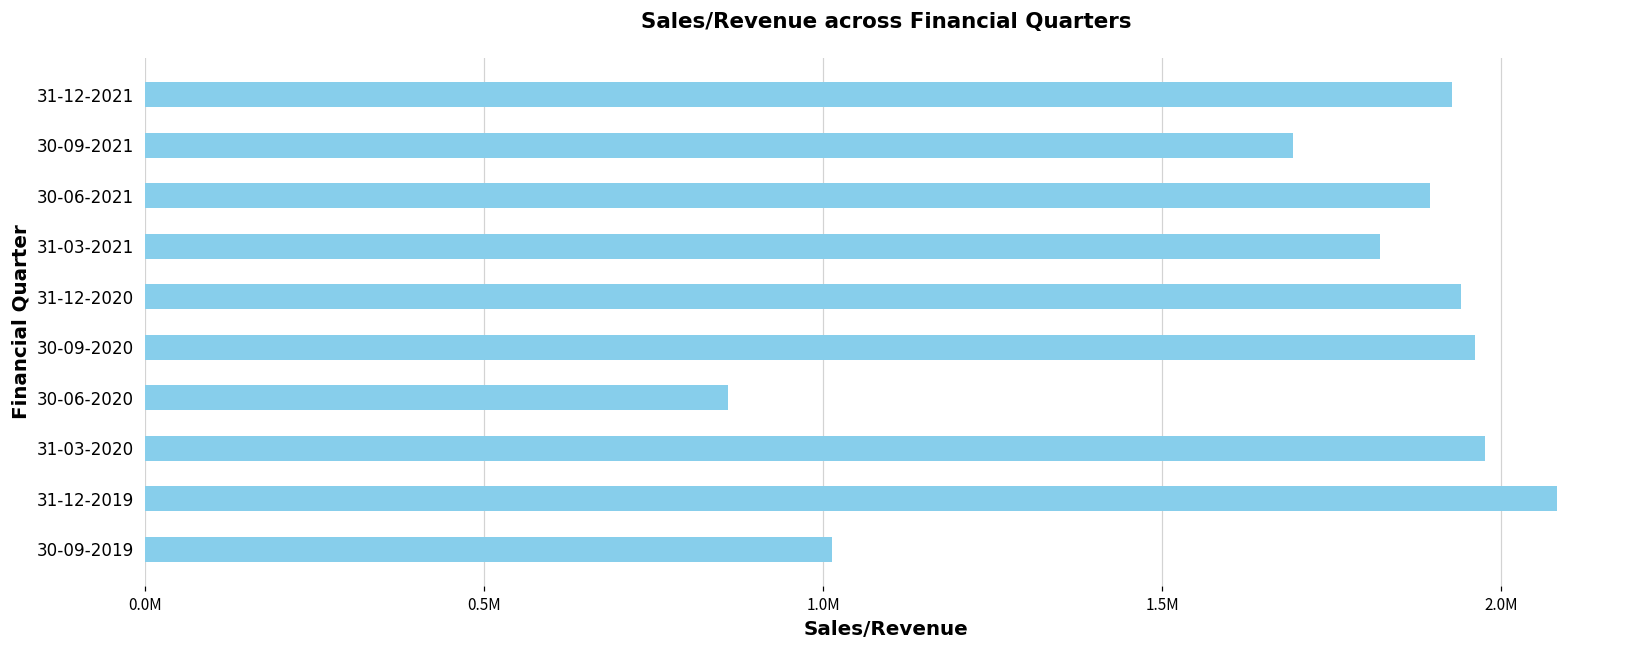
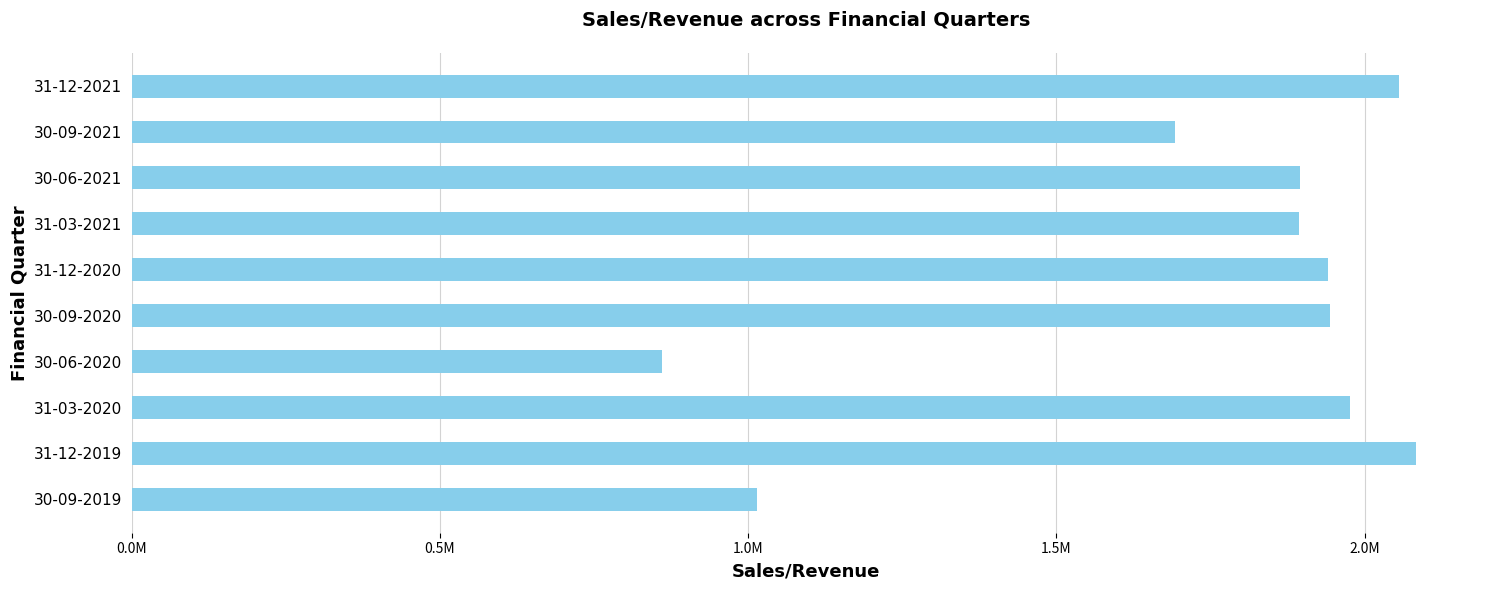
31-12-2021: 1930000 -> 2060000
31-03-2021: 1820000 -> 1890000
30-09-2020: 1960000 -> 1940000
